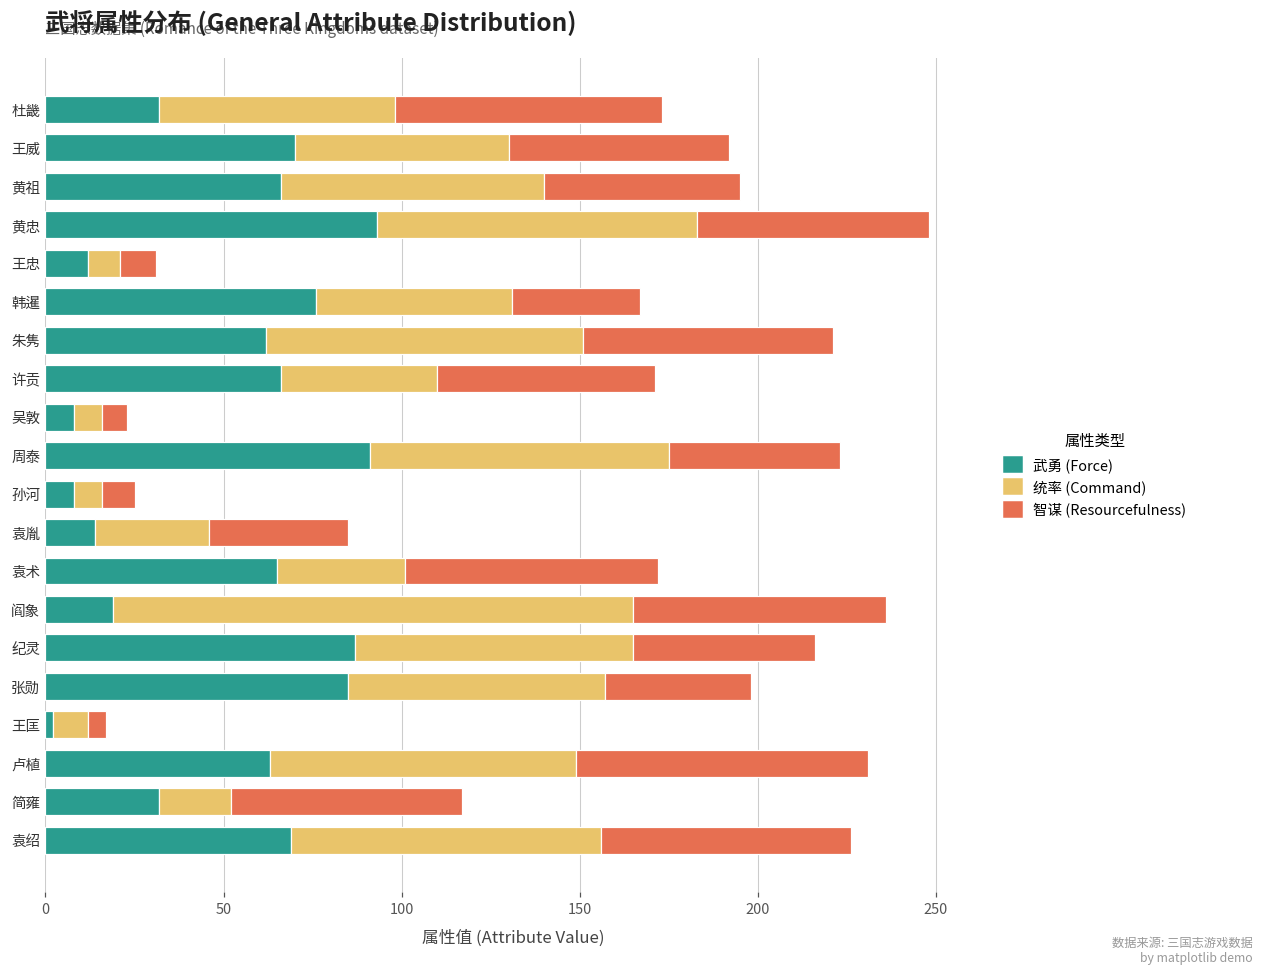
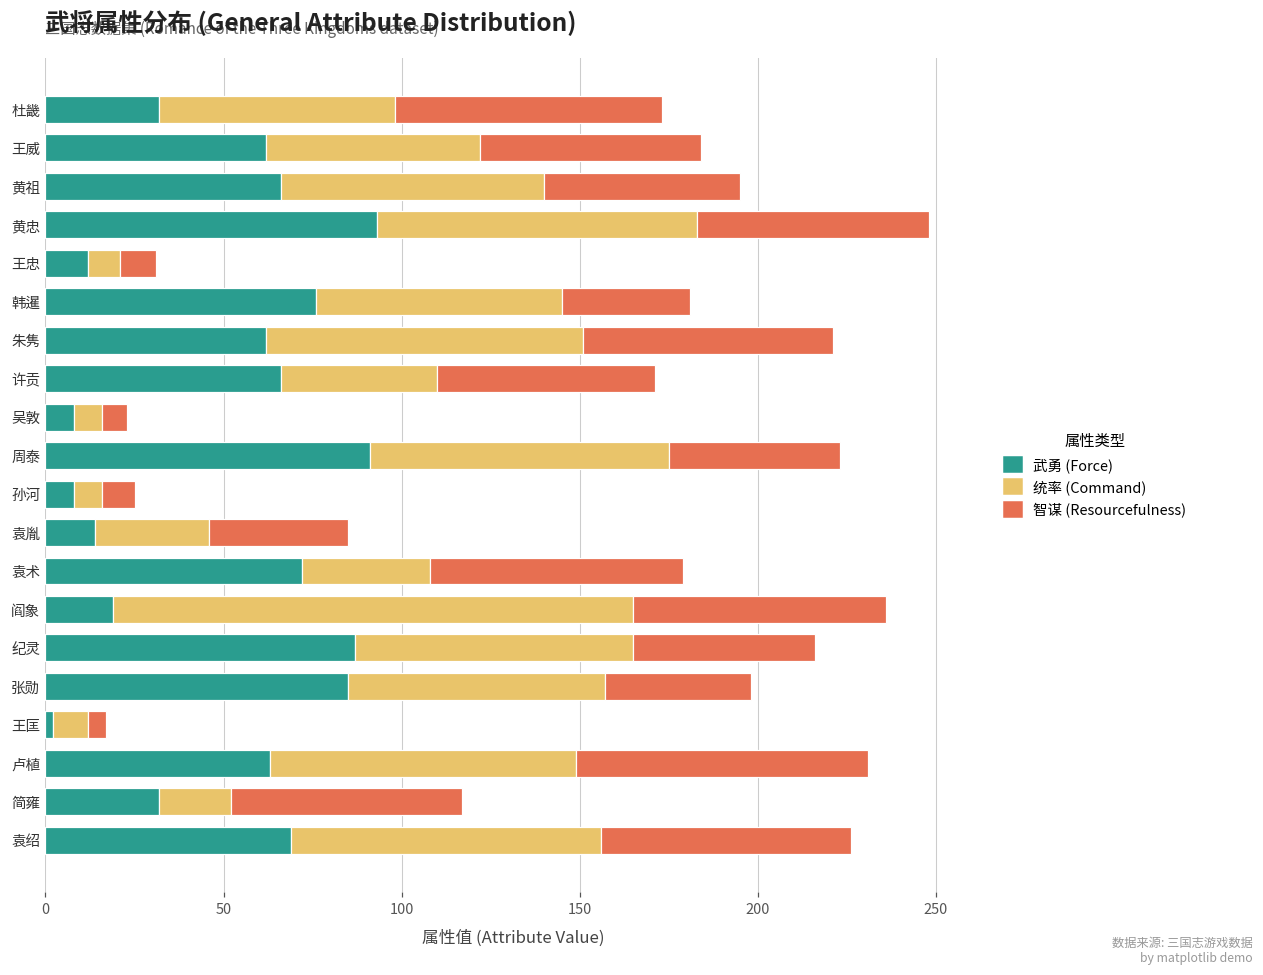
武勇 (Force), 王威: 70 -> 62
统率 (Command), 韩暹: 55 -> 69
武勇 (Force), 袁术: 65 -> 72
